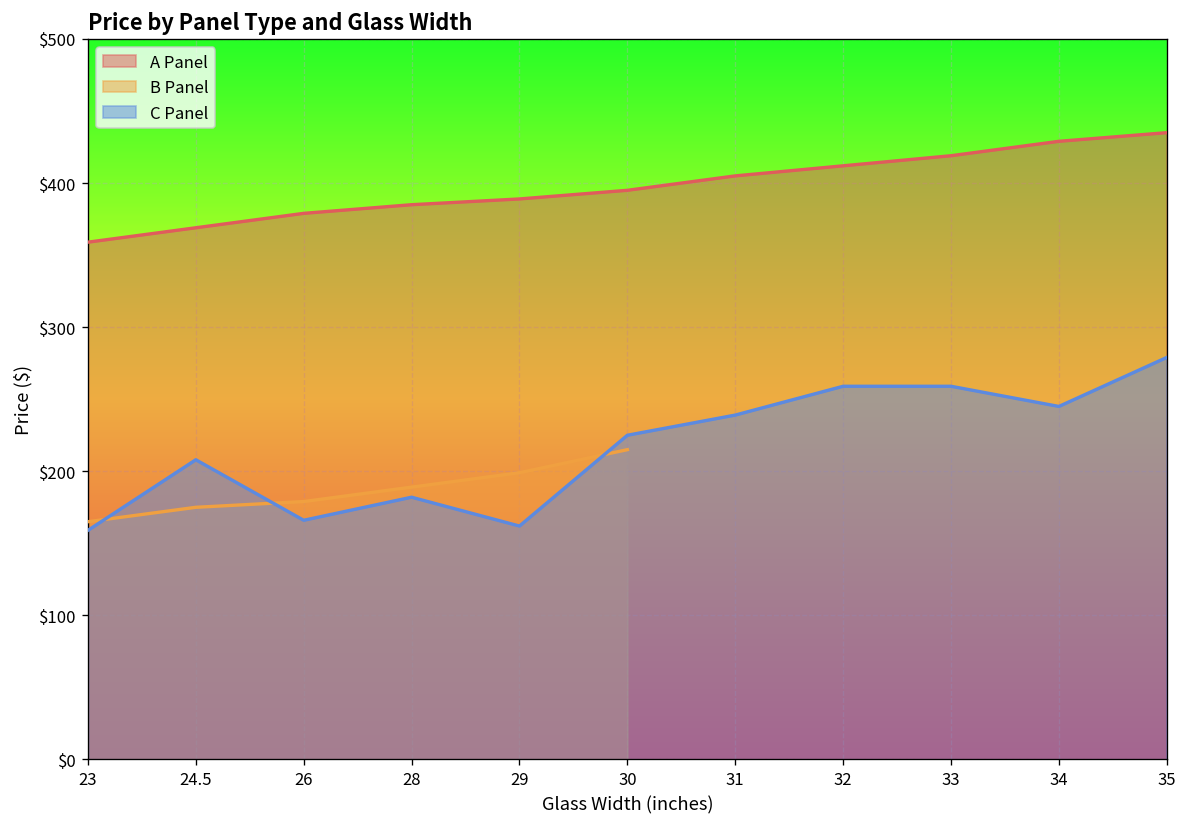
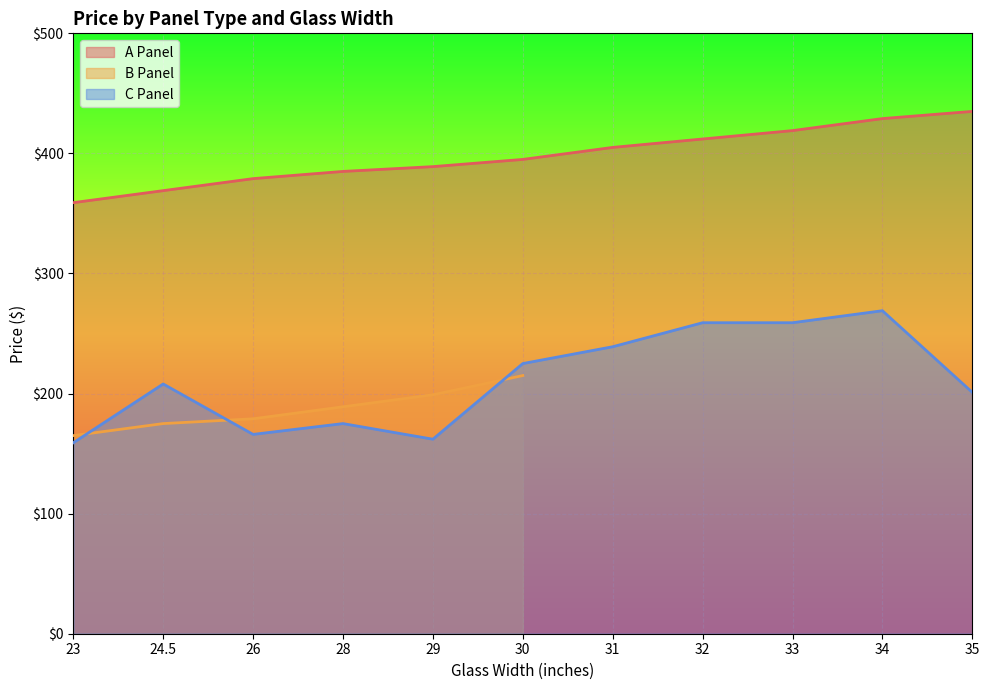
C Panel, 28: $182 -> $175
C Panel, 34: $245 -> $269
C Panel, 35: $279 -> $201
